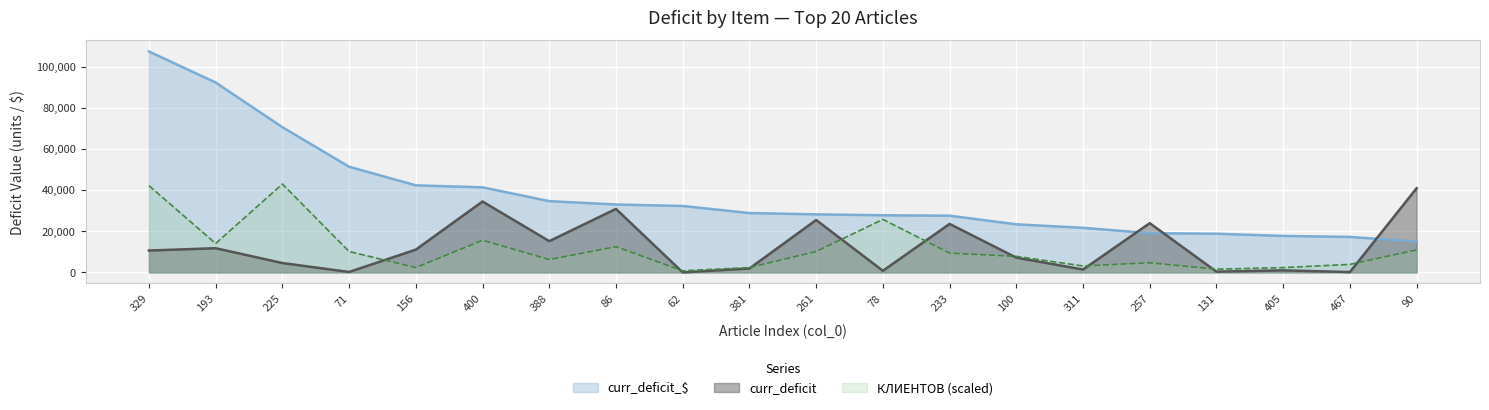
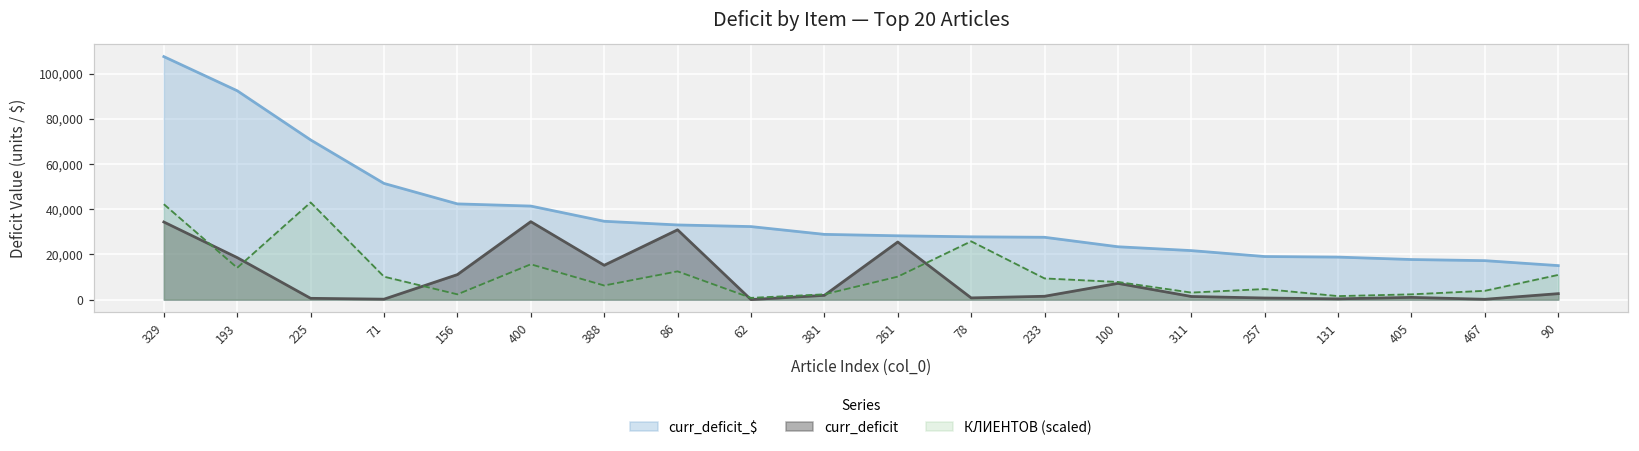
curr_deficit, 329: 11,000 -> 34,000
curr_deficit, 193: 12,000 -> 19,000
curr_deficit, 225: 5,000 -> 1,000
curr_deficit, 233: 24,000 -> 1,000
curr_deficit, 257: 24,000 -> 1,000
curr_deficit, 90: 41,000 -> 3,000
